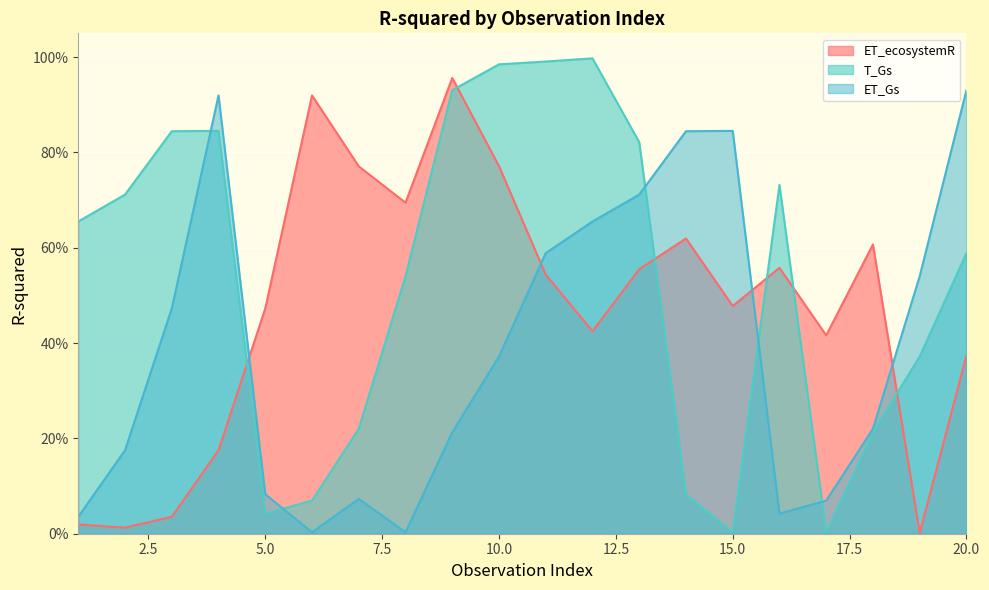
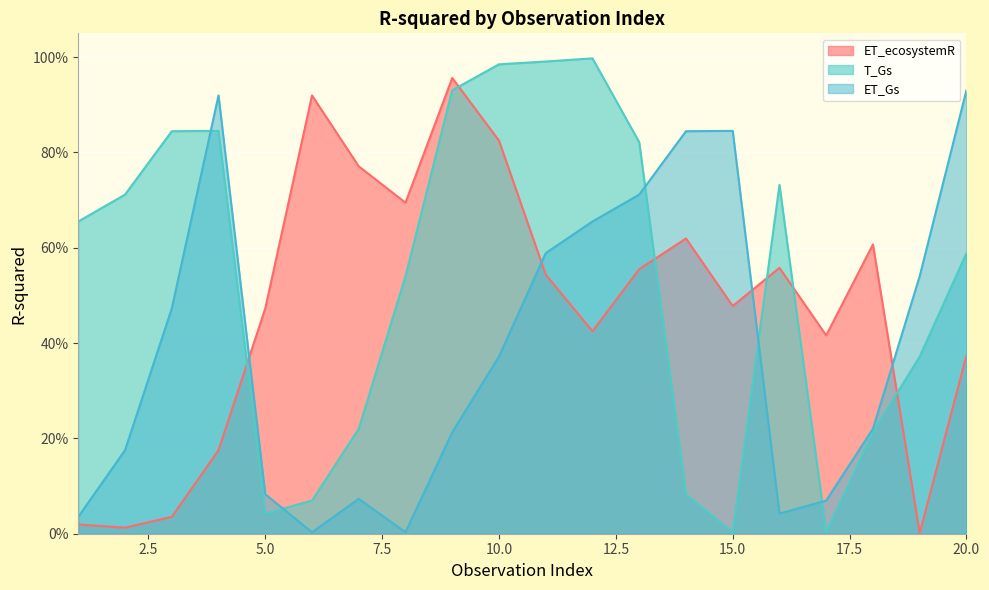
ET_ecosystemR, 10.0: 77% -> 82%
